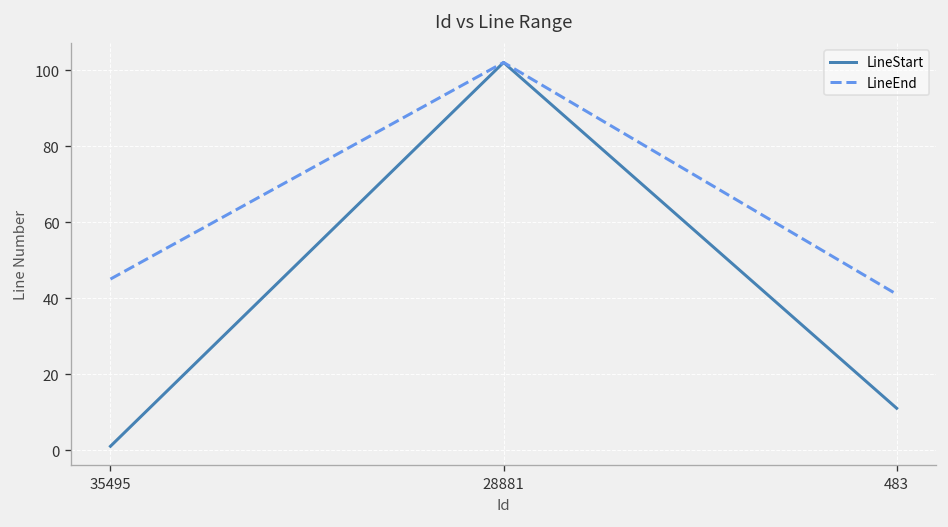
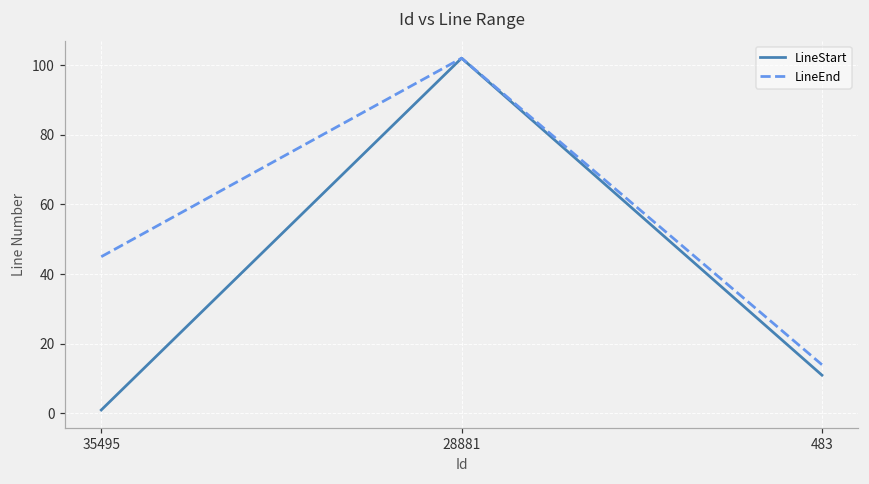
LineEnd, 483: 41 -> 14
